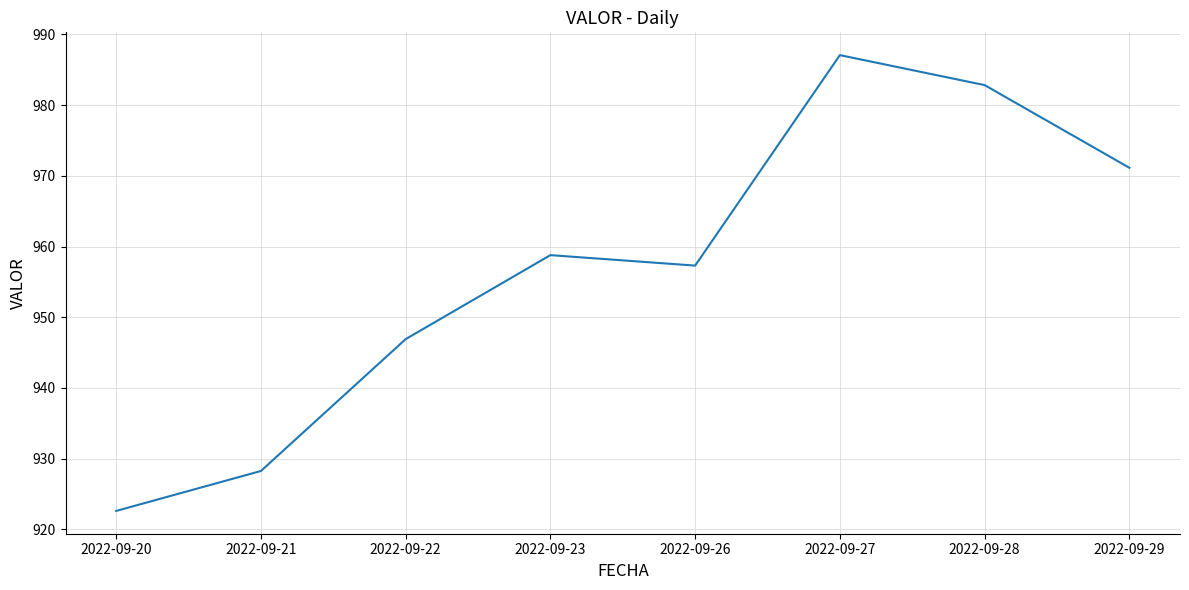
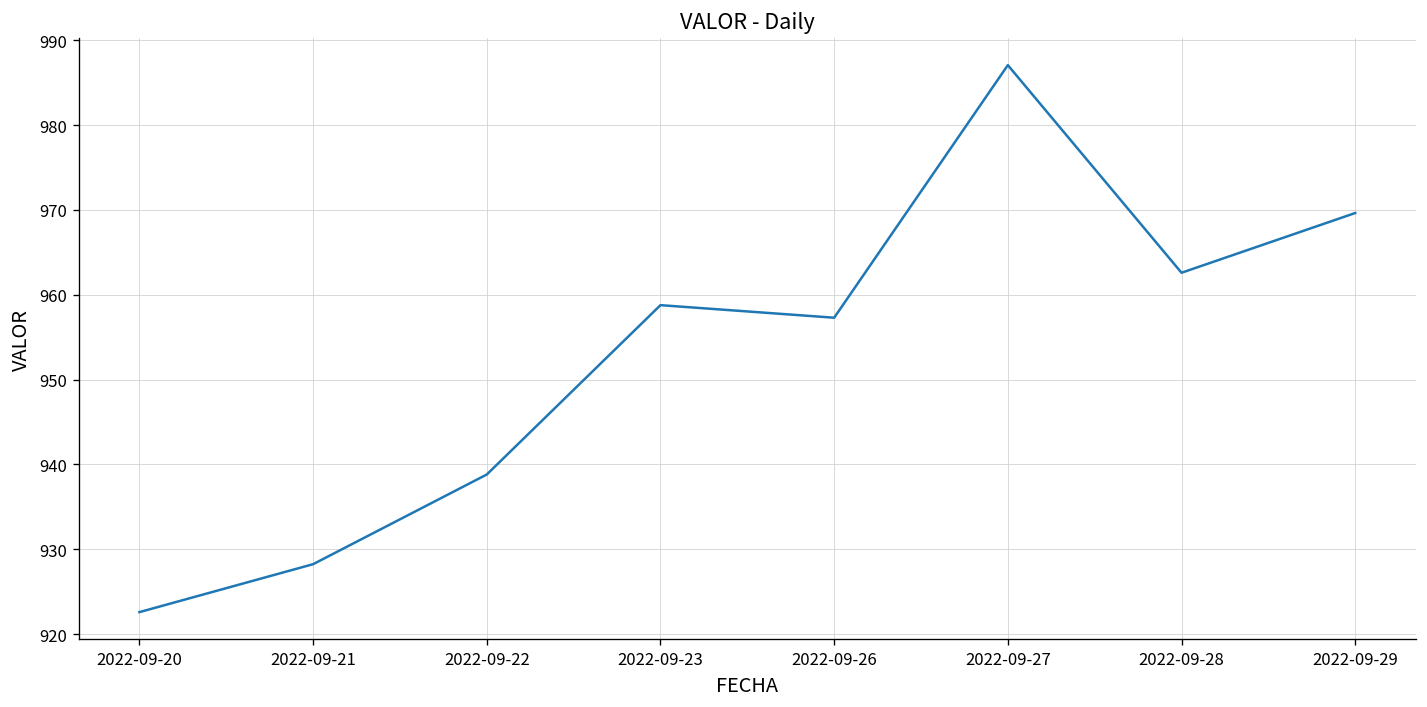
2022-09-22: 947 -> 939
2022-09-28: 983 -> 963
2022-09-29: 971 -> 970
